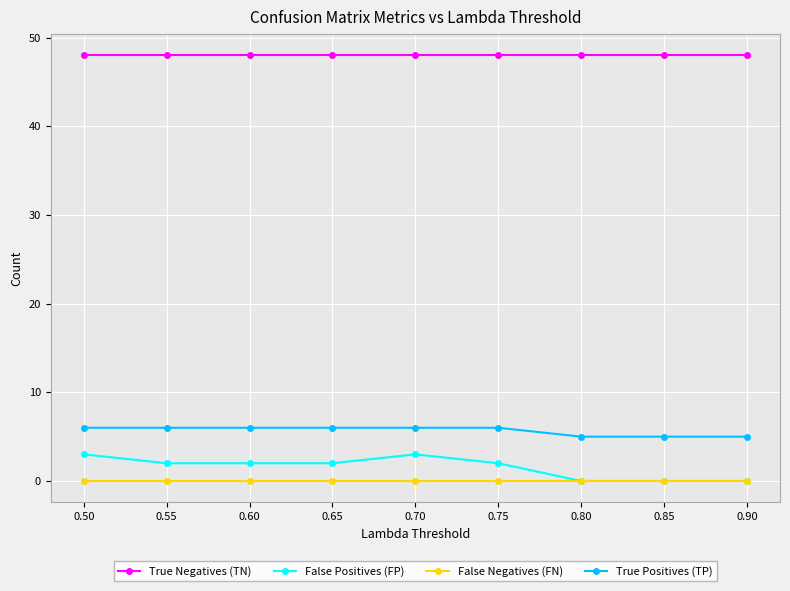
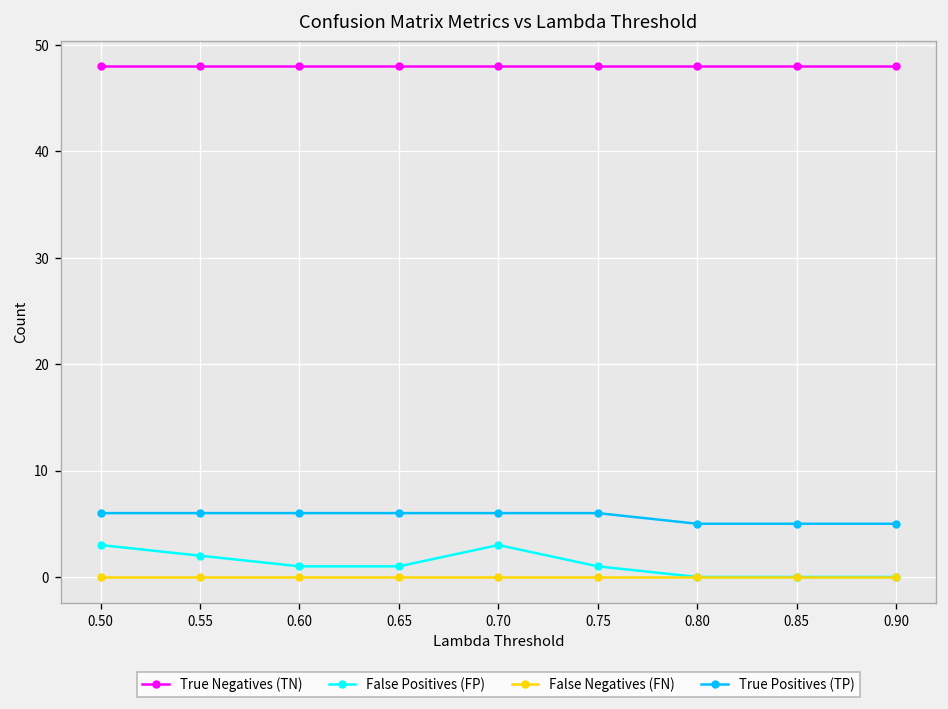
False Positives (FP), 0.60: 2 -> 1
False Positives (FP), 0.65: 2 -> 1
False Positives (FP), 0.75: 2 -> 1
